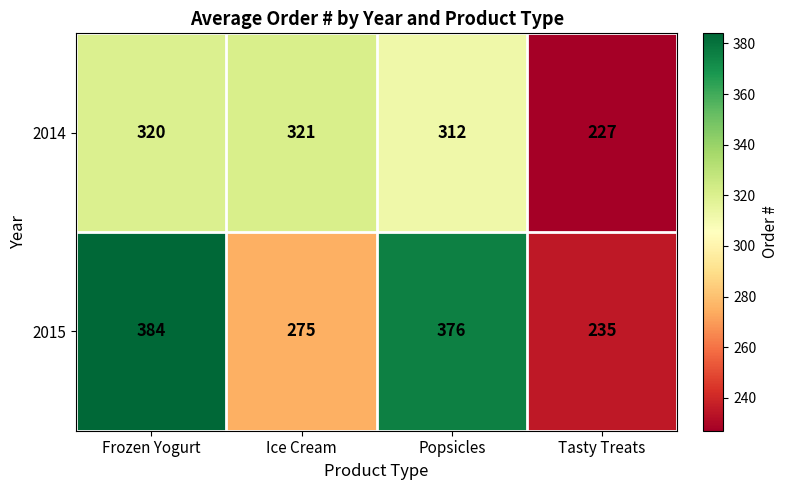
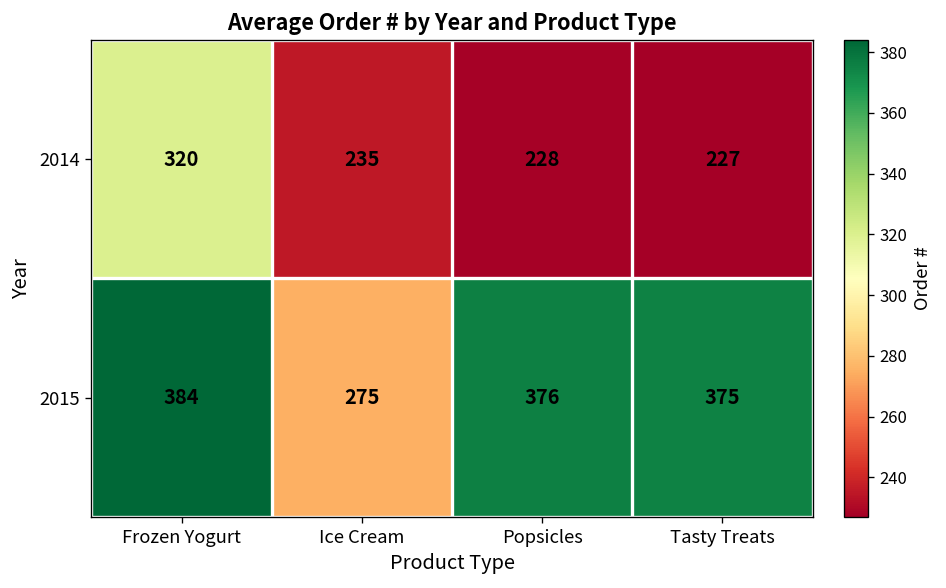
2014, Ice Cream: 321 -> 235
2014, Popsicles: 312 -> 228
2015, Tasty Treats: 235 -> 375
